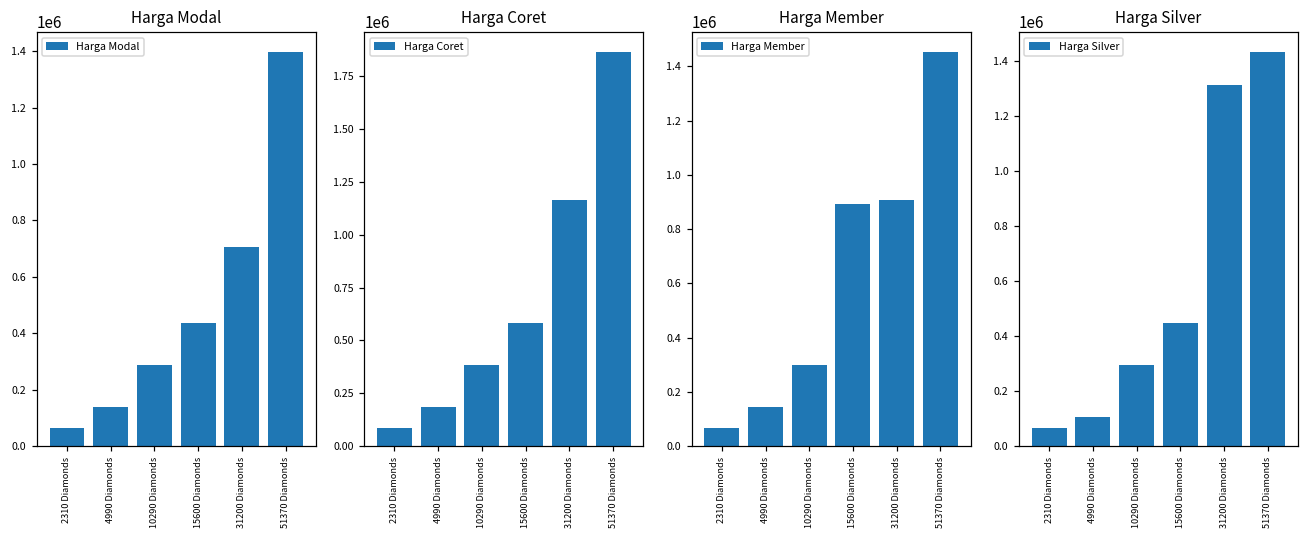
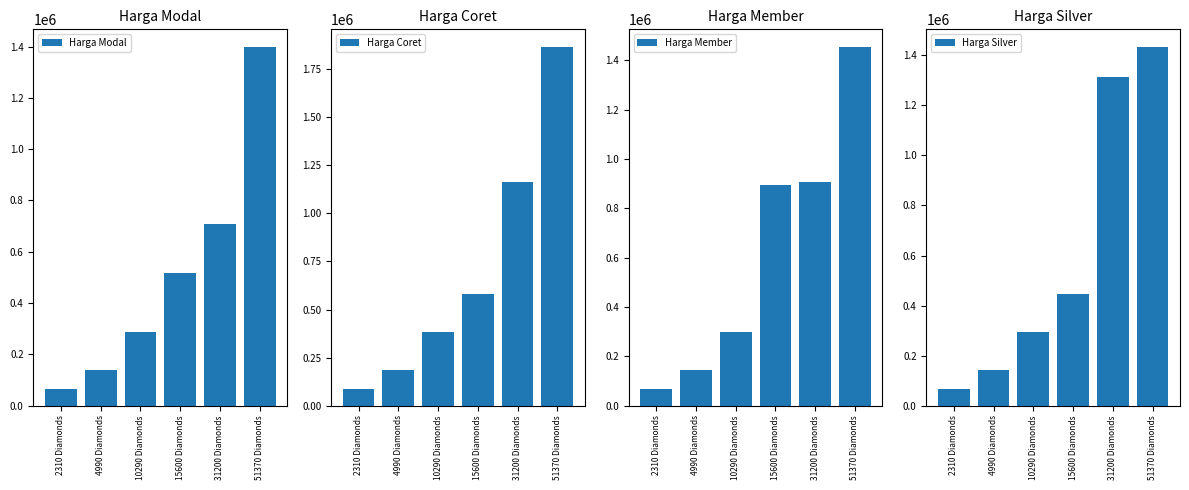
Harga Modal, 15600 Diamonds: 440000 -> 520000
Harga Silver, 4990 Diamonds: 110000 -> 140000
